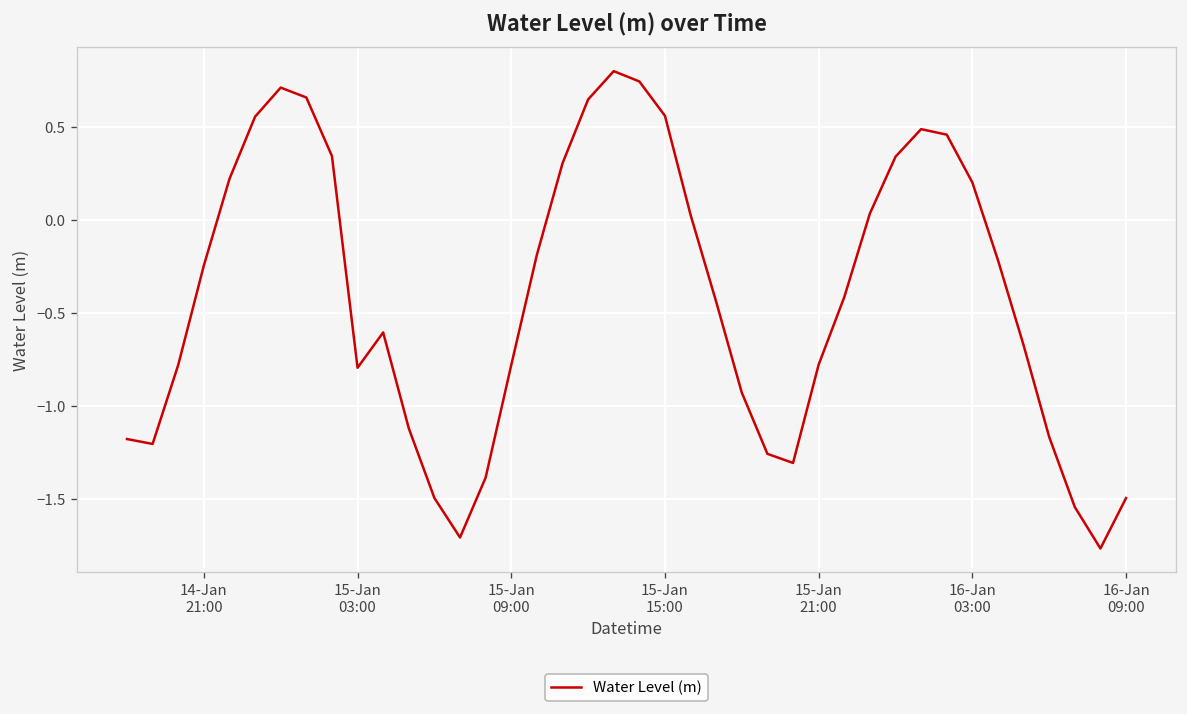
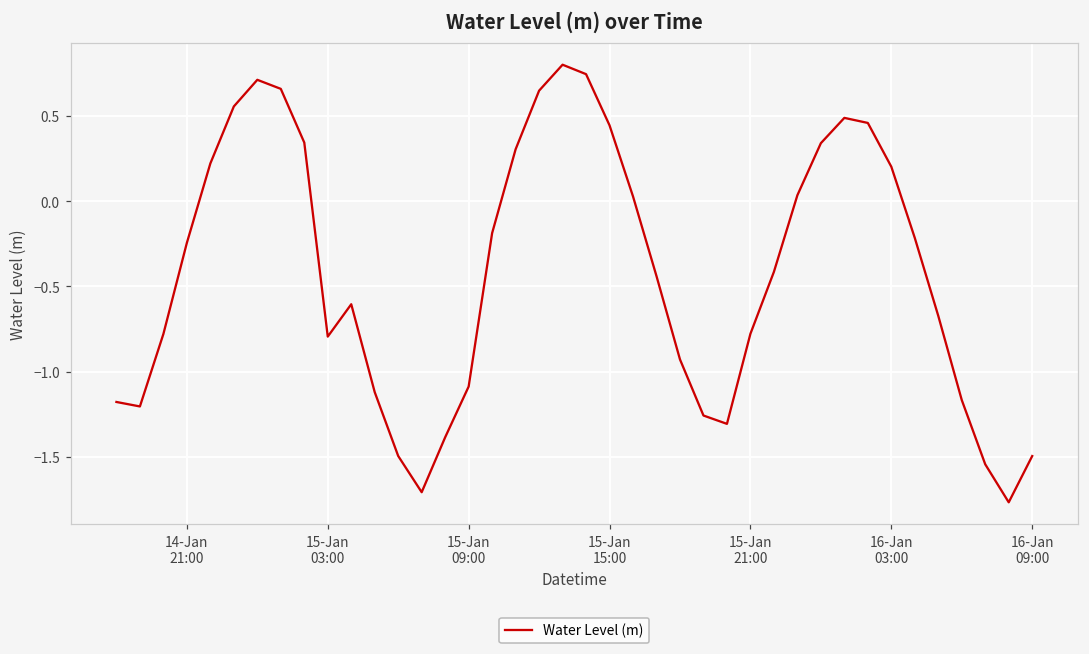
15-Jan 09:00: -0.78 -> -1.09
15-Jan 15:00: 0.56 -> 0.45
